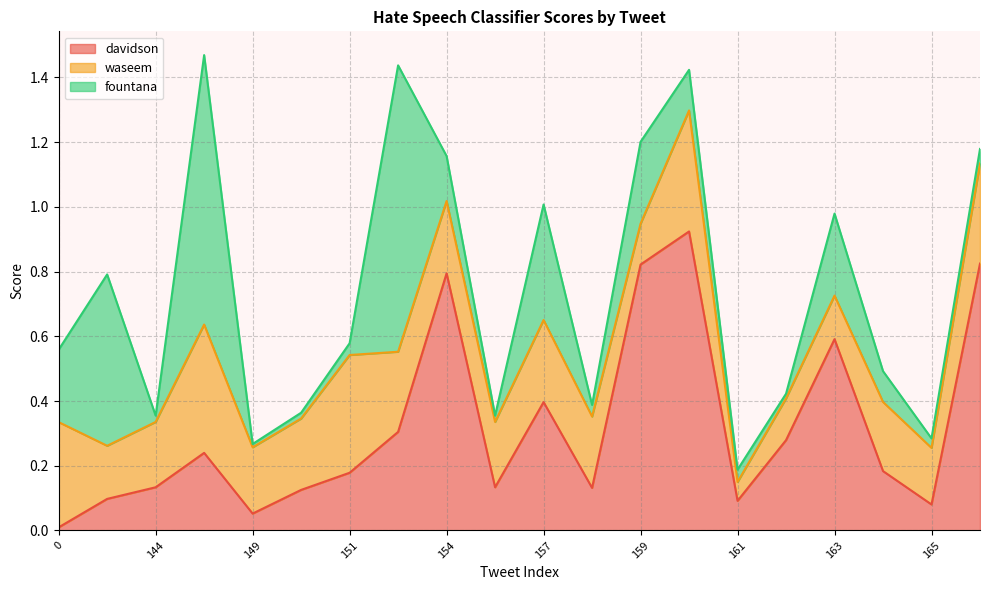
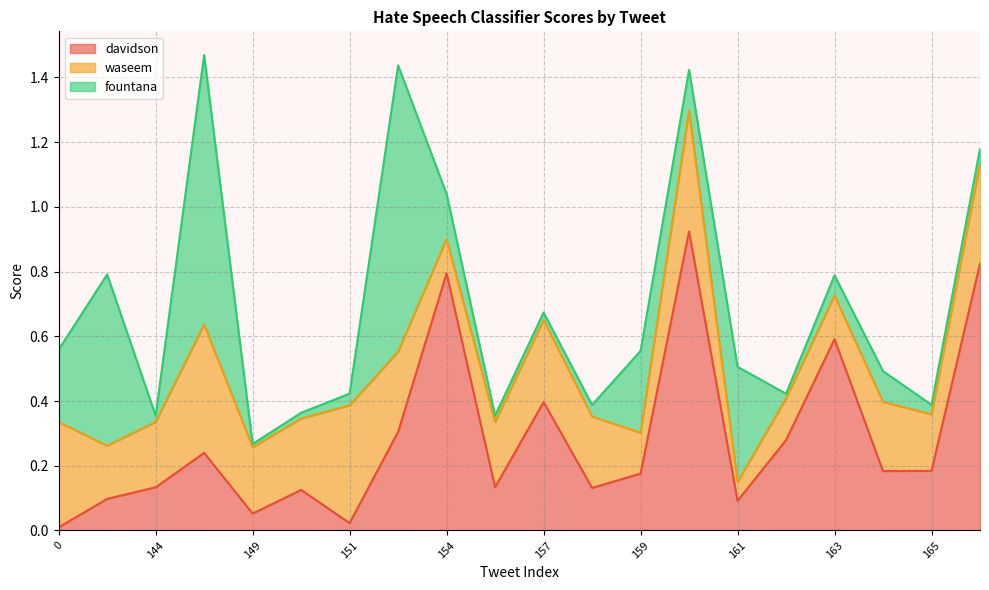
davidson, 151: 0.18 -> 0.02
waseem, 154: 0.22 -> 0.11
fountana, 157: 0.36 -> 0.02
davidson, 159: 0.82 -> 0.18
fountana, 161: 0.04 -> 0.36
fountana, 163: 0.25 -> 0.06
davidson, 165: 0.08 -> 0.18
